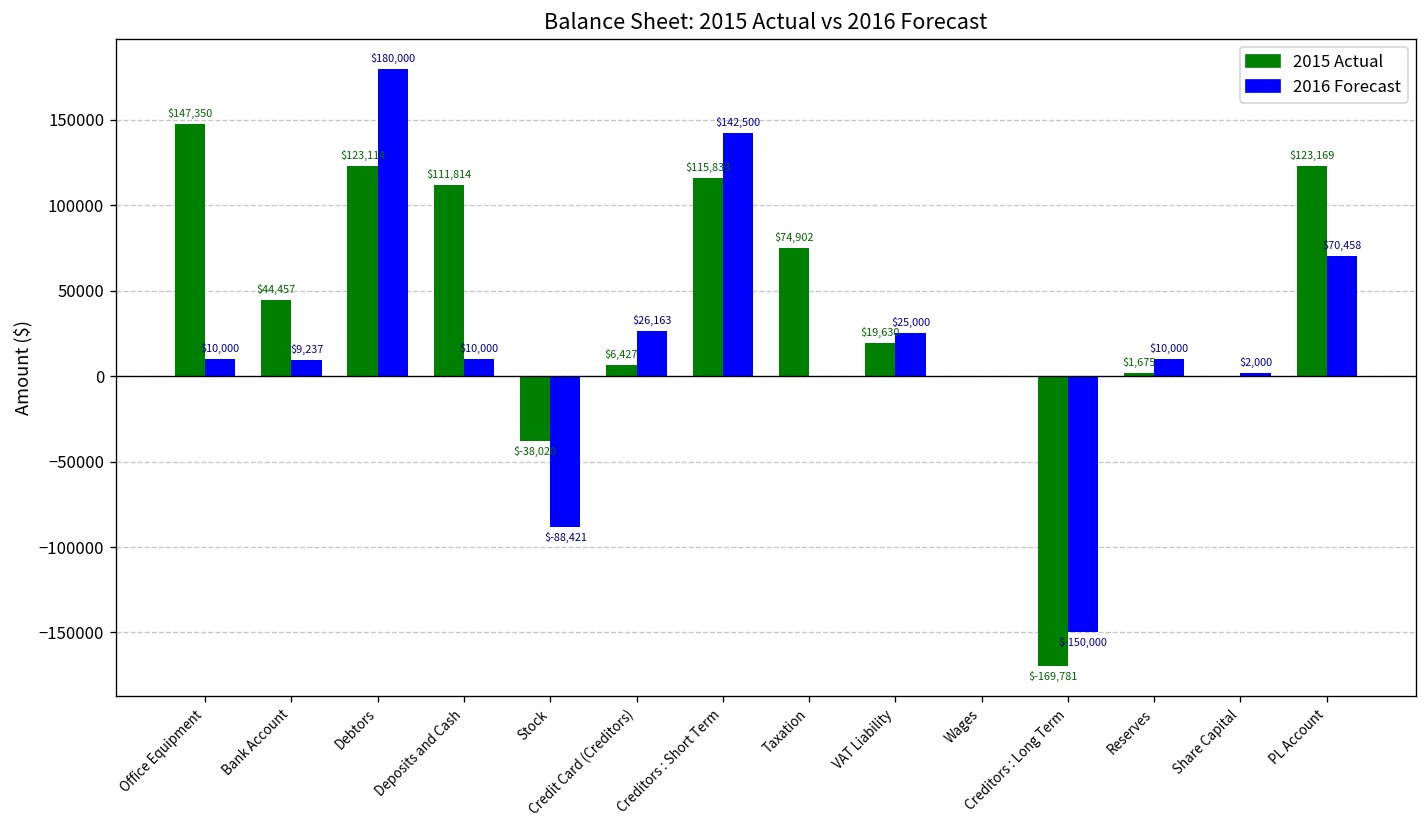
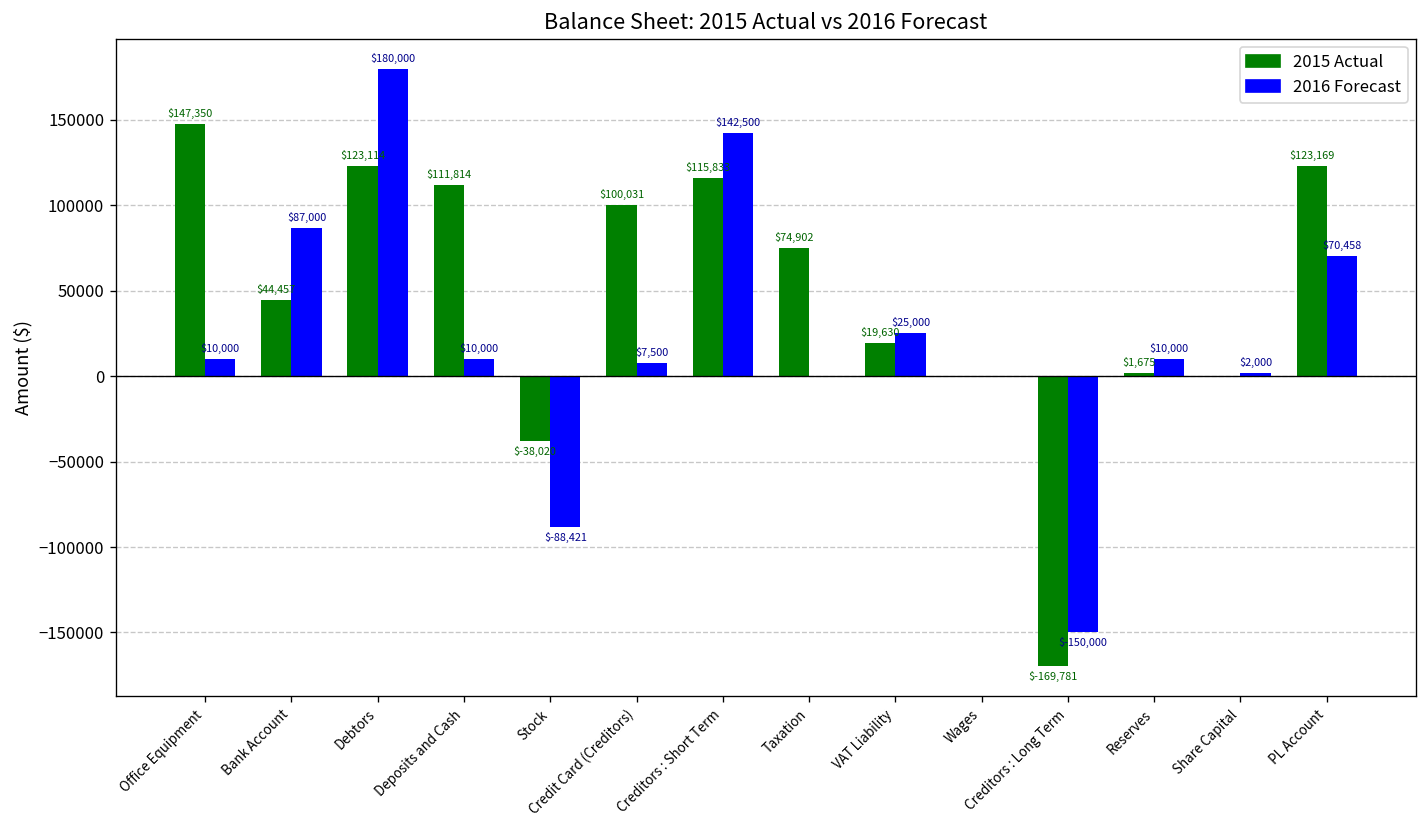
2016 Forecast, Bank Account: $9,237 -> $87,000
2015 Actual, Credit Card (Creditors): $6,427 -> $100,031
2016 Forecast, Credit Card (Creditors): $26,163 -> $7,500
